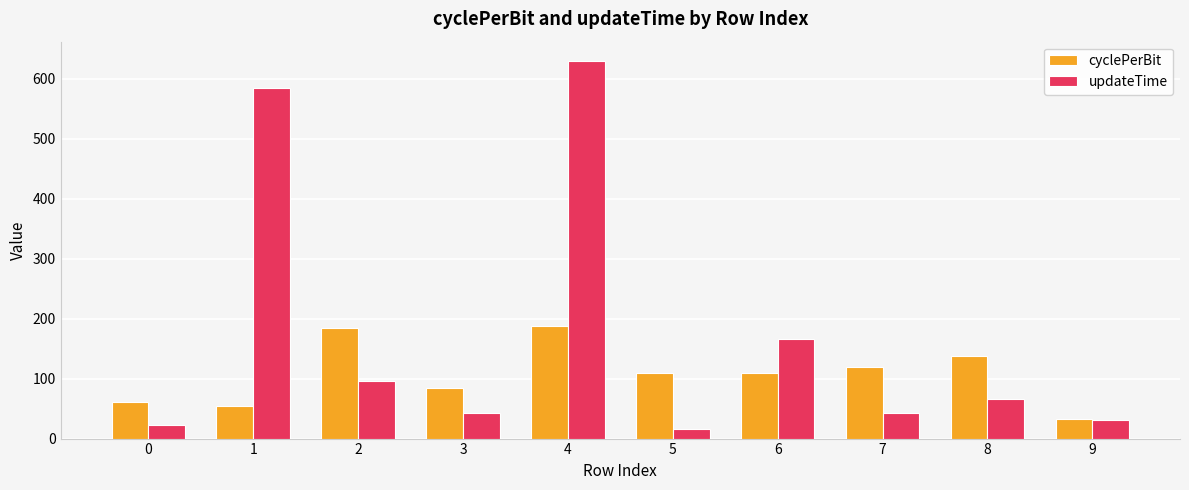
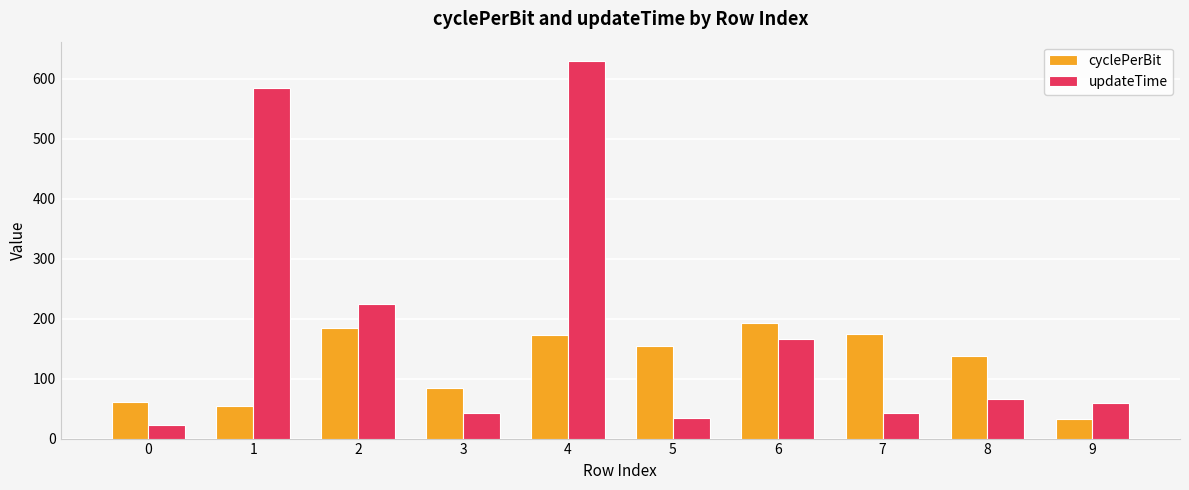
updateTime, 2: 100 -> 220
cyclePerBit, 4: 190 -> 170
cyclePerBit, 5: 110 -> 150
updateTime, 5: 20 -> 30
cyclePerBit, 6: 110 -> 190
cyclePerBit, 7: 120 -> 180
updateTime, 9: 30 -> 60
